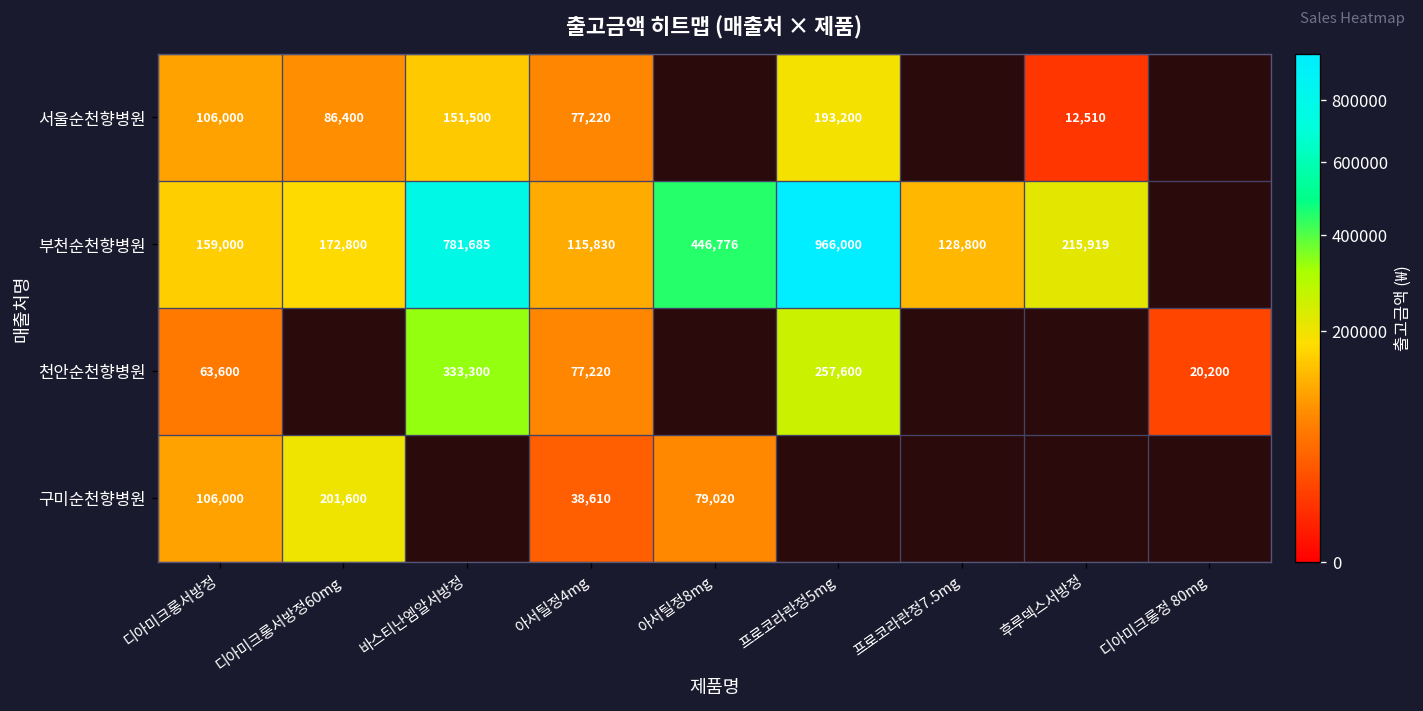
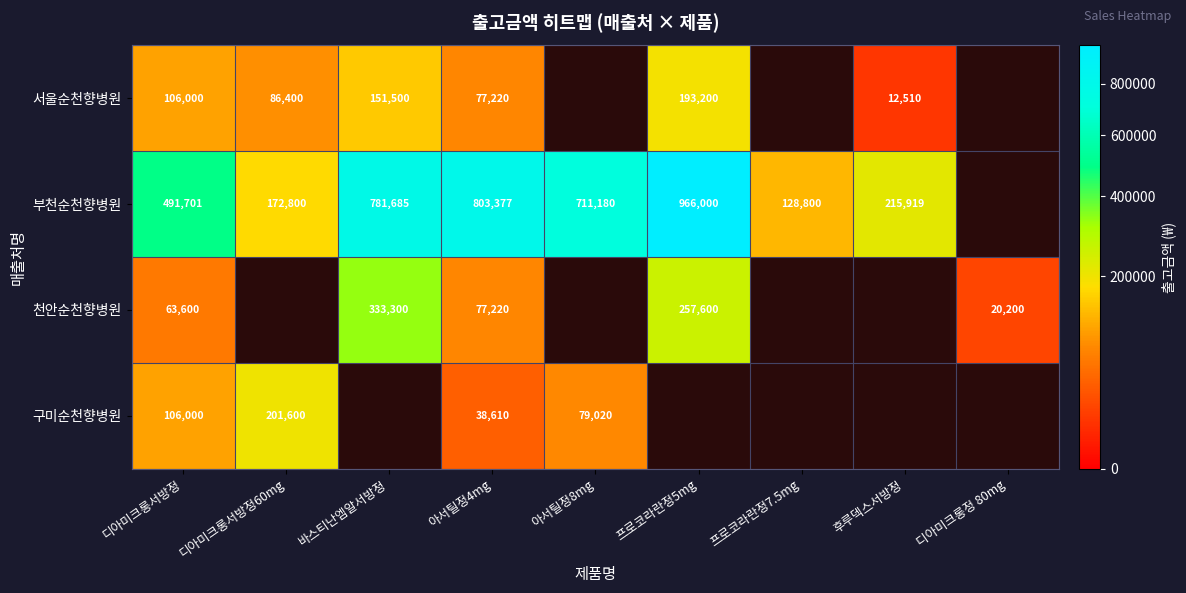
부천순천향병원, 디아미크롱서방정: 159,000 -> 491,701
부천순천향병원, 아서틸정4mg: 115,830 -> 803,377
부천순천향병원, 아서틸정8mg: 446,776 -> 711,180
